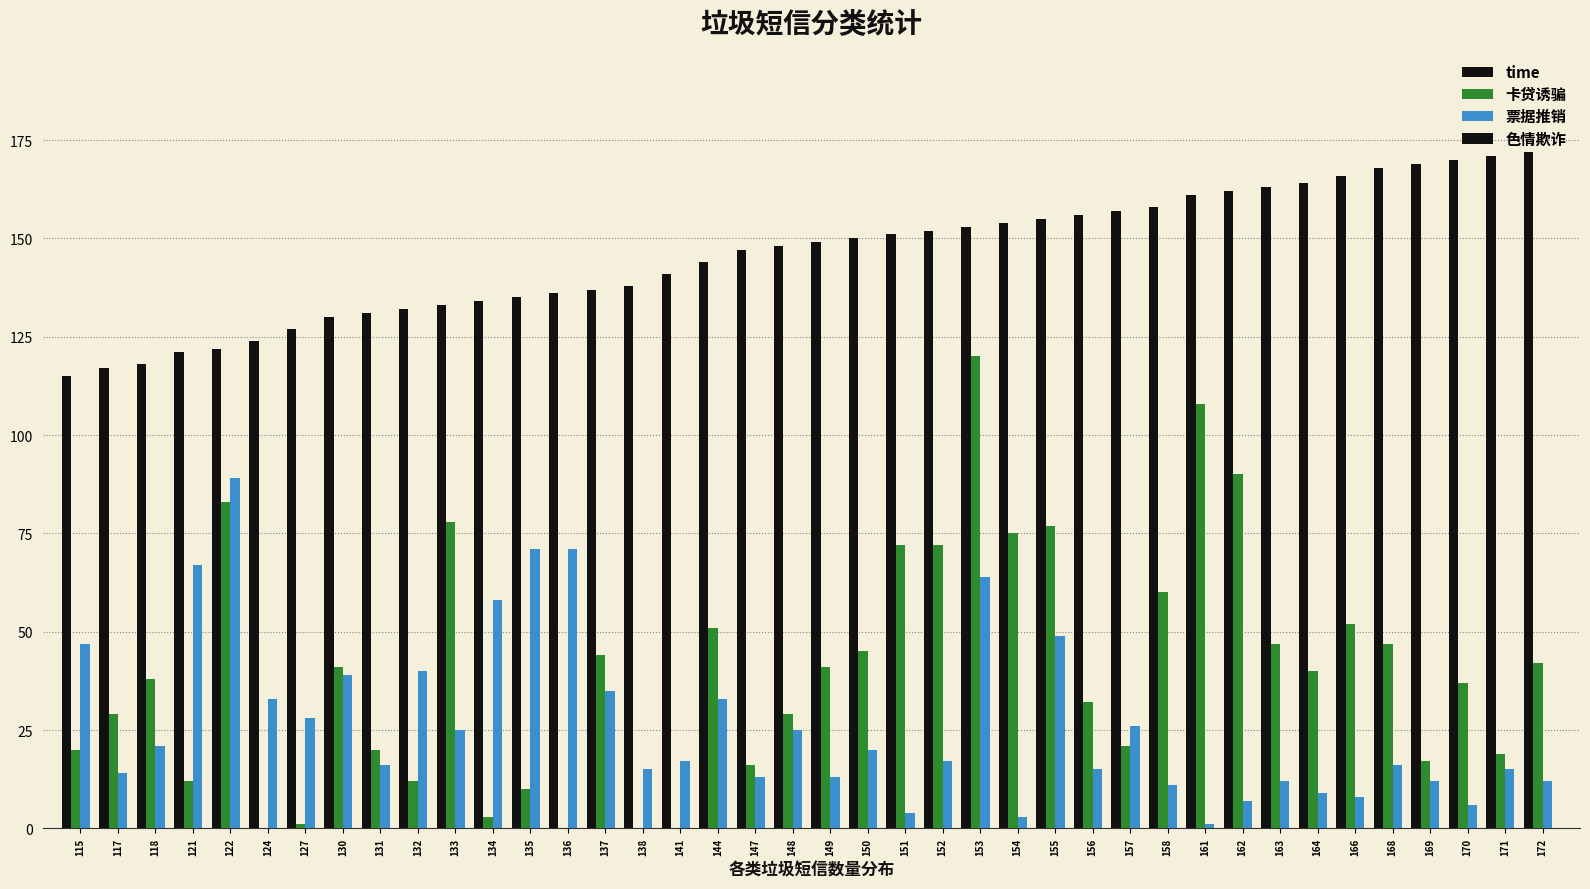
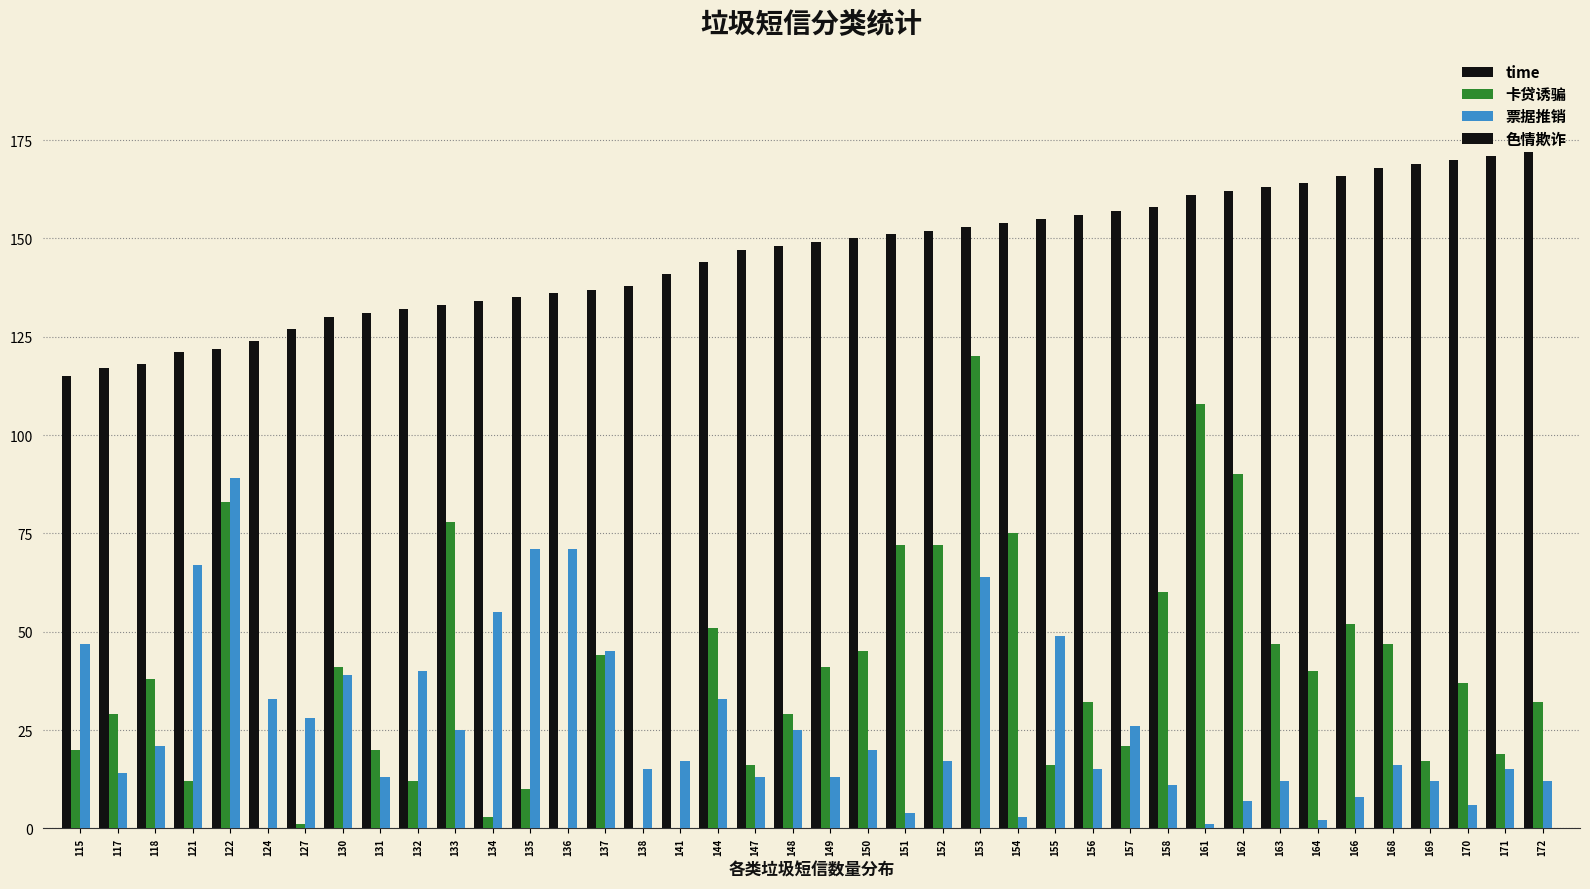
票据推销, 131: 16 -> 13
票据推销, 134: 58 -> 55
票据推销, 137: 35 -> 45
卡贷诱骗, 155: 77 -> 16
票据推销, 164: 9 -> 2
卡贷诱骗, 172: 42 -> 32
